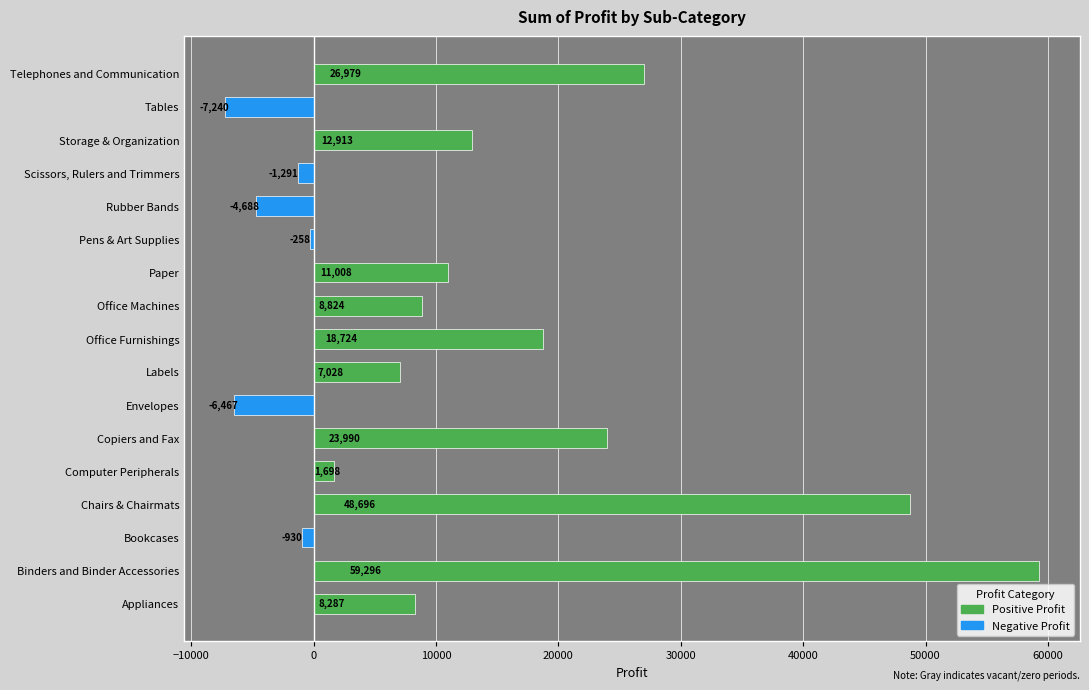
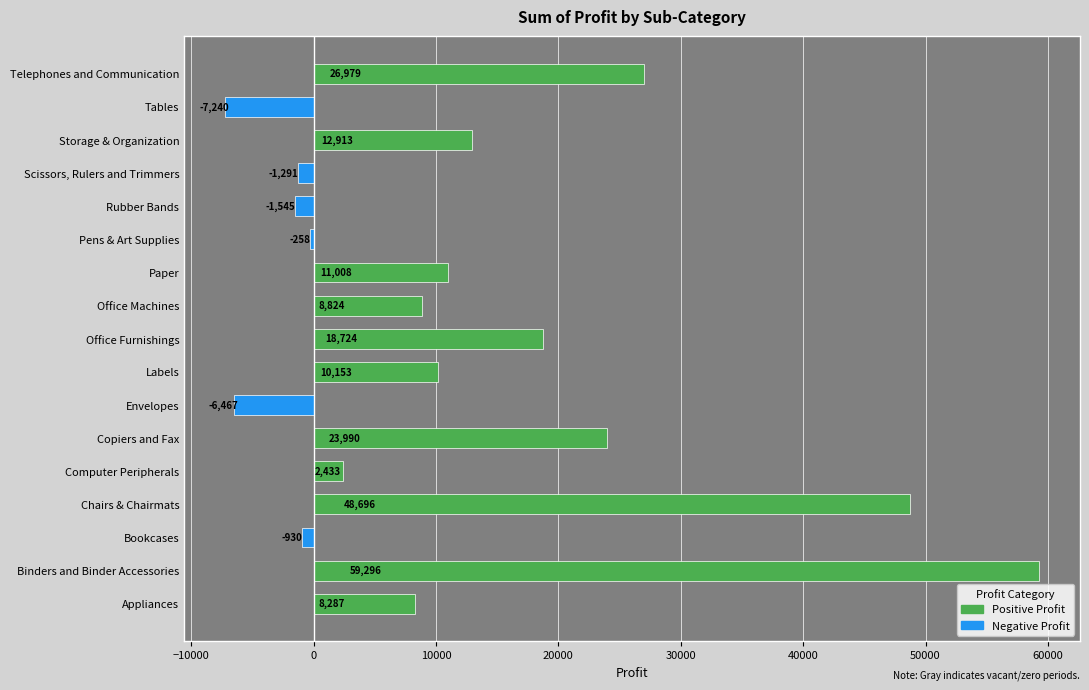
Rubber Bands: -4,688 -> -1,545
Labels: 7,028 -> 10,153
Computer Peripherals: 1,698 -> 2,433
